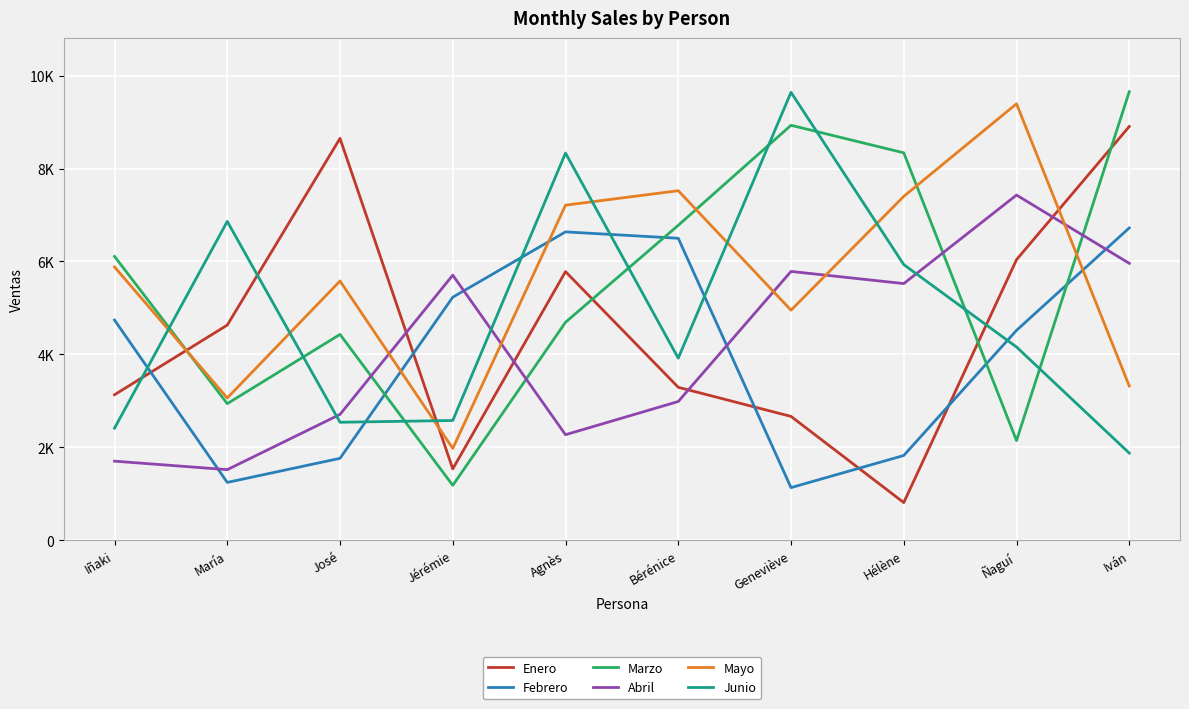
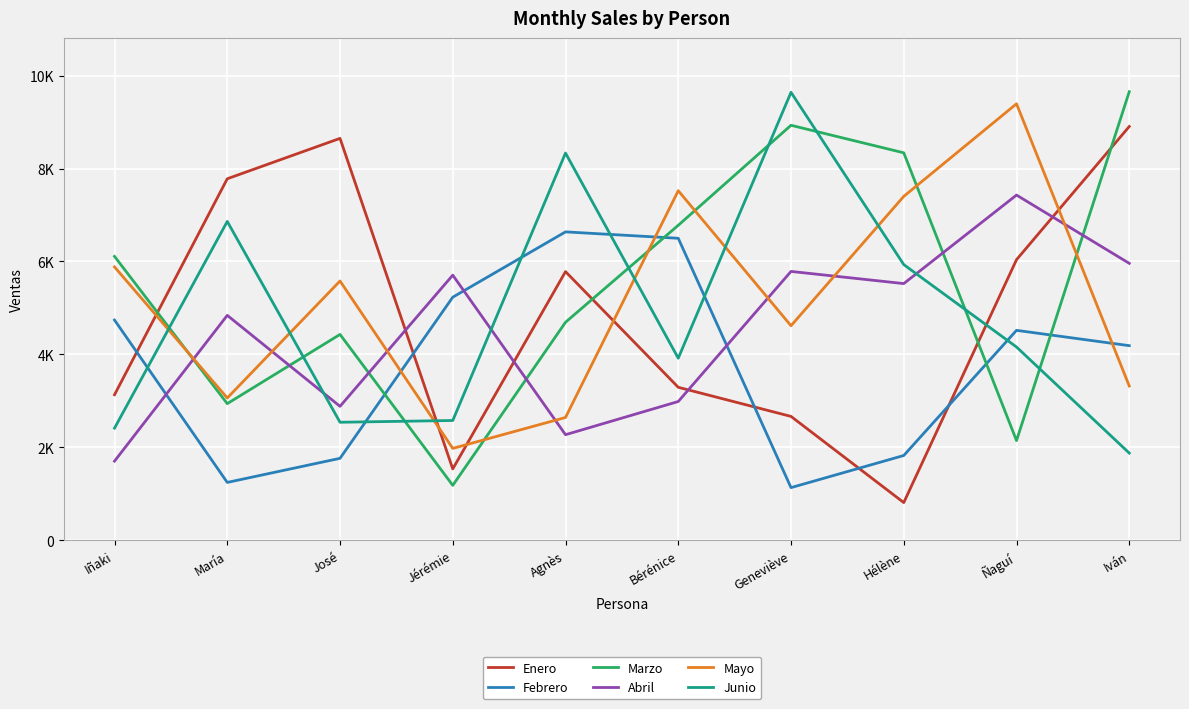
Enero, María: 4600 -> 7800
Abril, María: 1500 -> 4800
Abril, José: 2700 -> 2900
Mayo, Agnès: 7200 -> 2600
Mayo, Geneviève: 5000 -> 4600
Febrero, Iván: 6700 -> 4200
